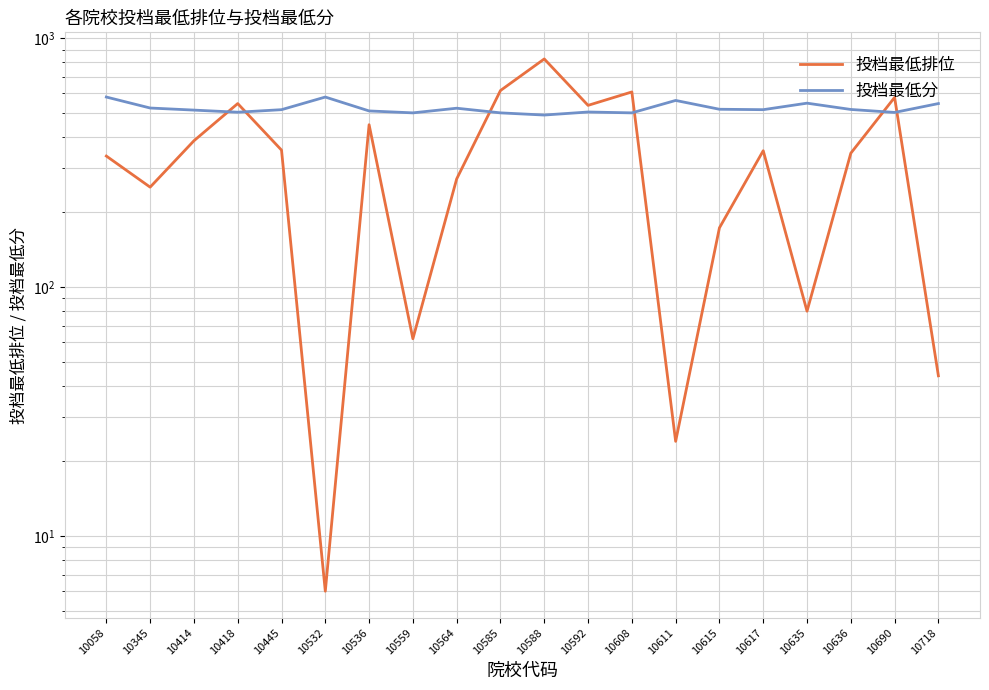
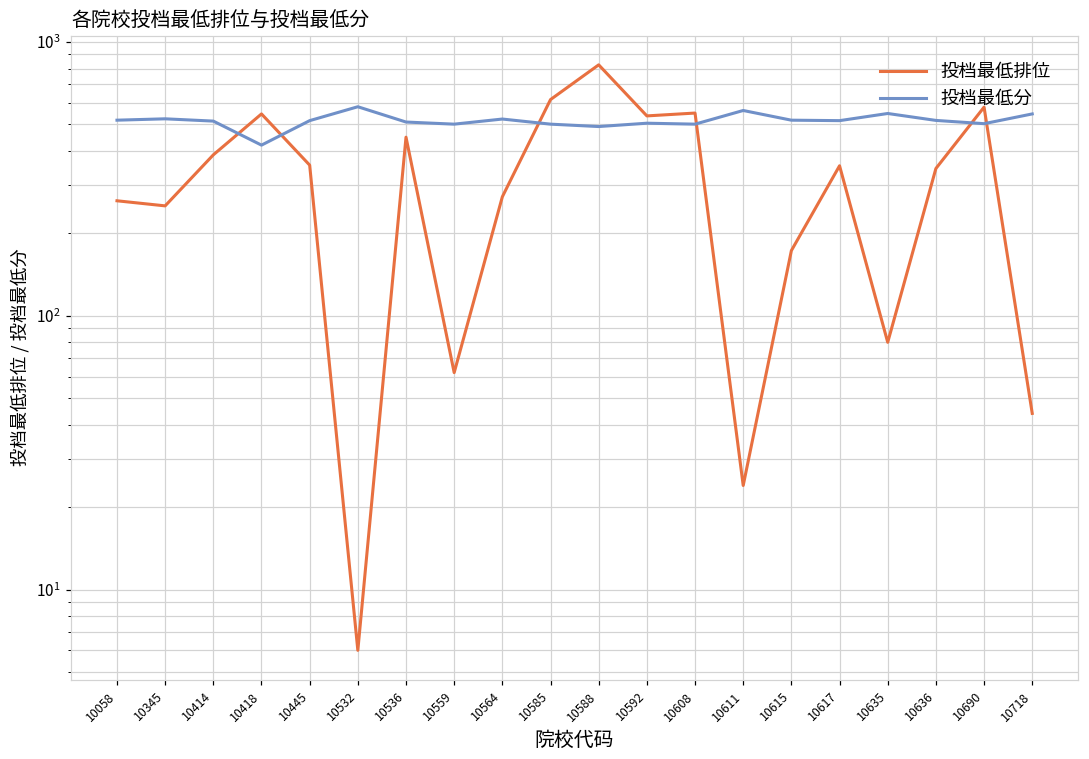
投档最低排位, 10058: 340 -> 260
投档最低分, 10058: 580 -> 520
投档最低分, 10418: 500 -> 420
投档最低排位, 10608: 610 -> 550
